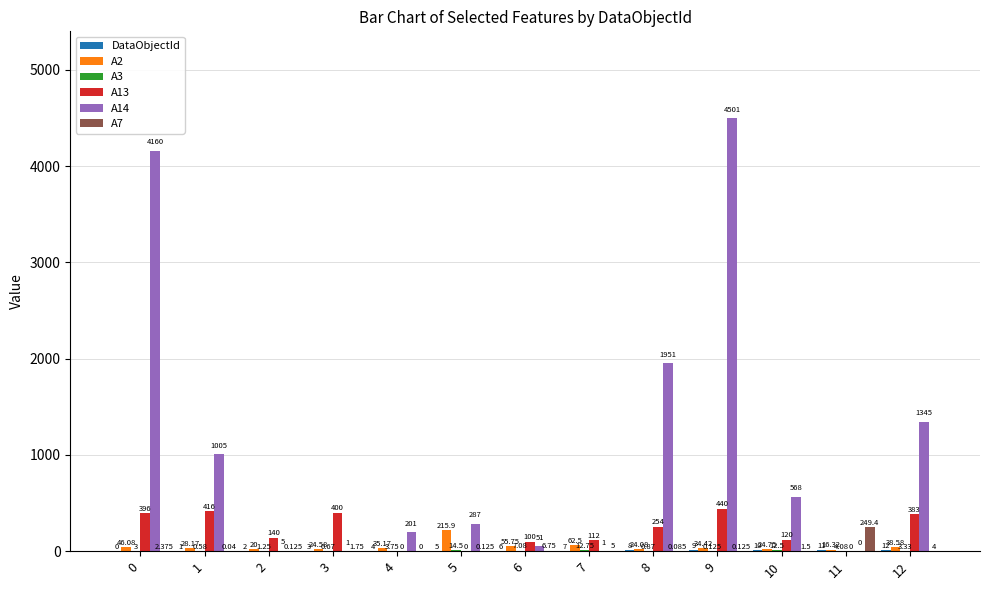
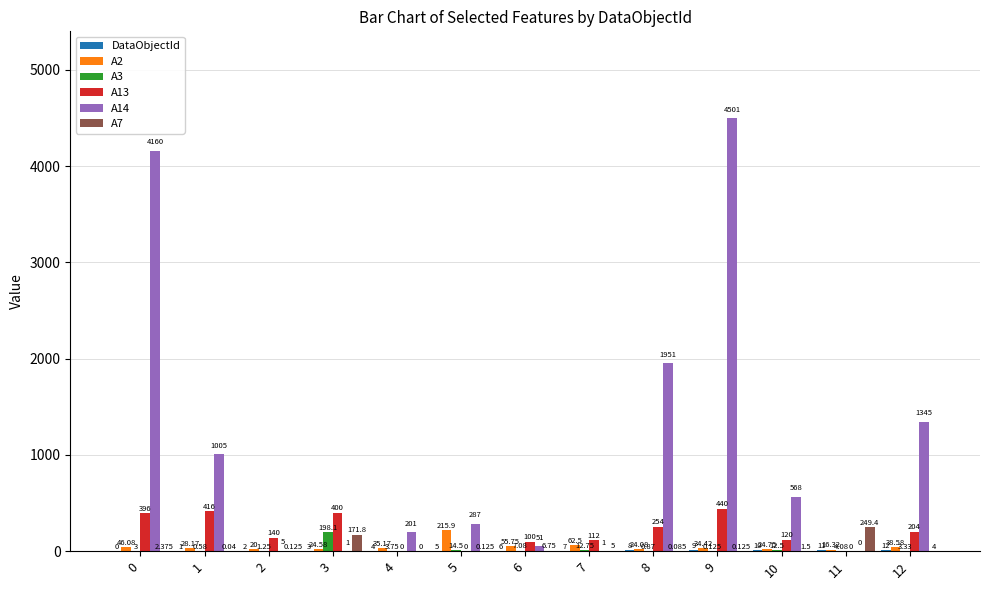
A3, 3: 0.67 -> 198.1
A7, 3: 1.75 -> 171.8
A13, 12: 383 -> 204
